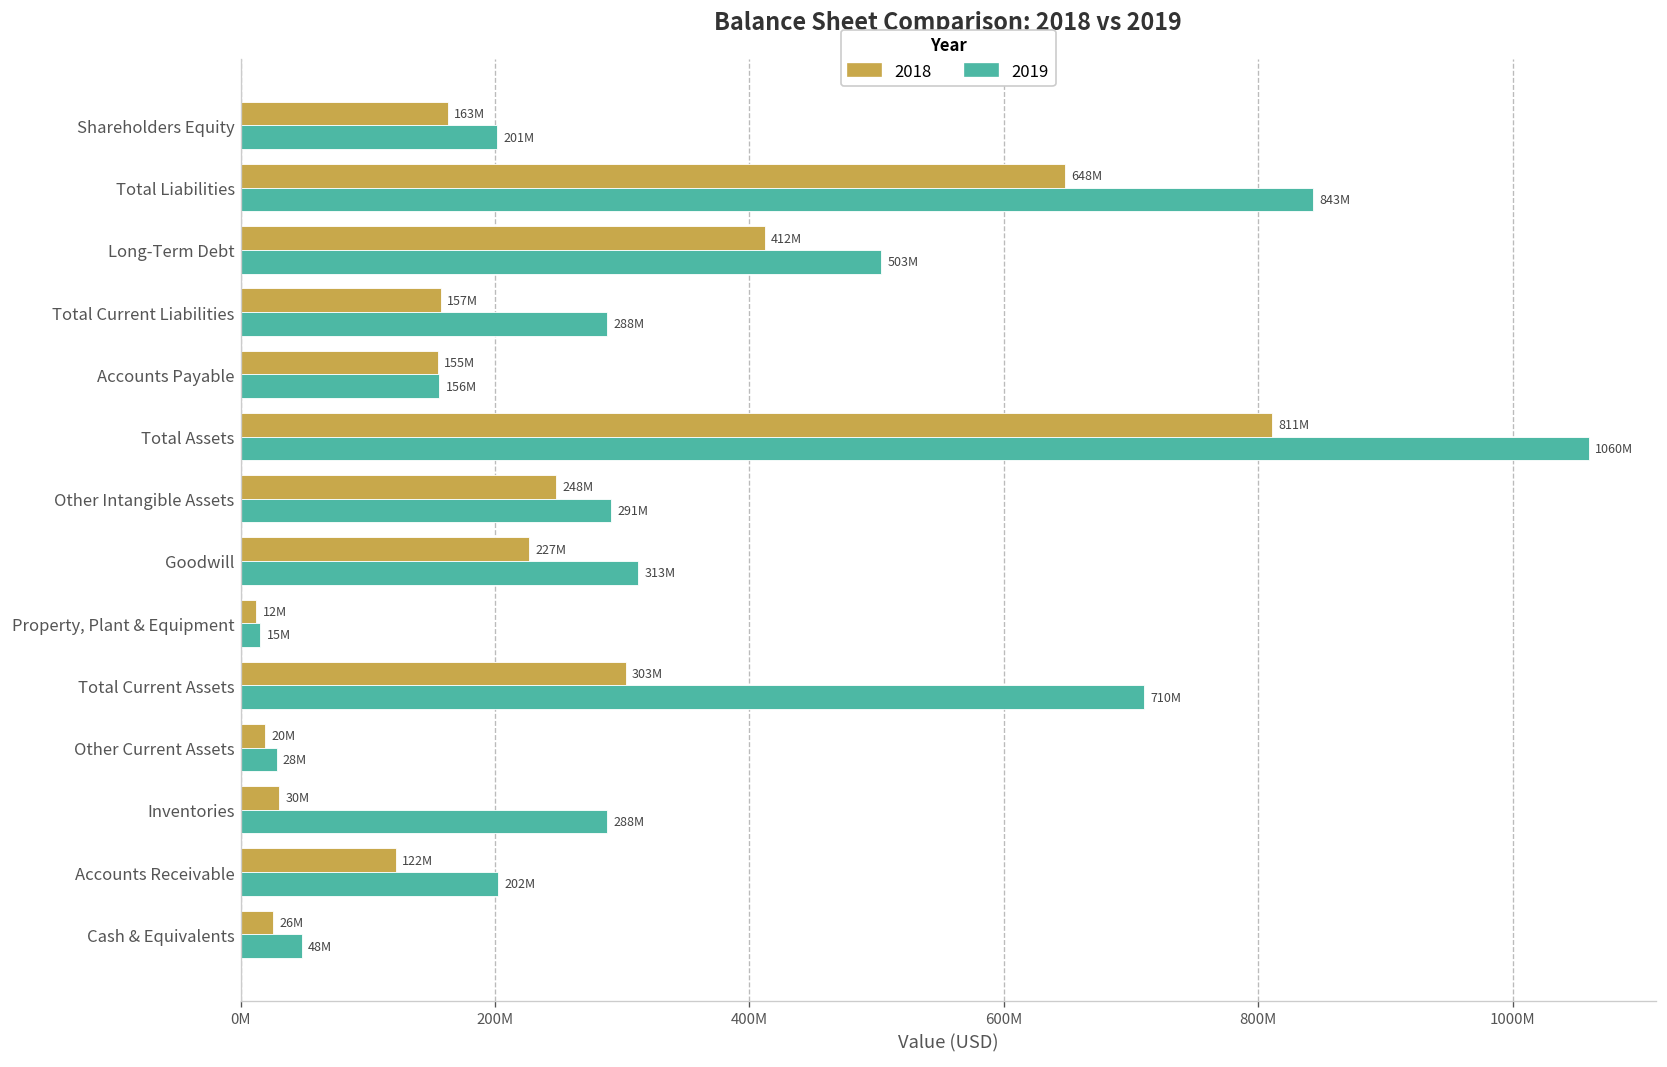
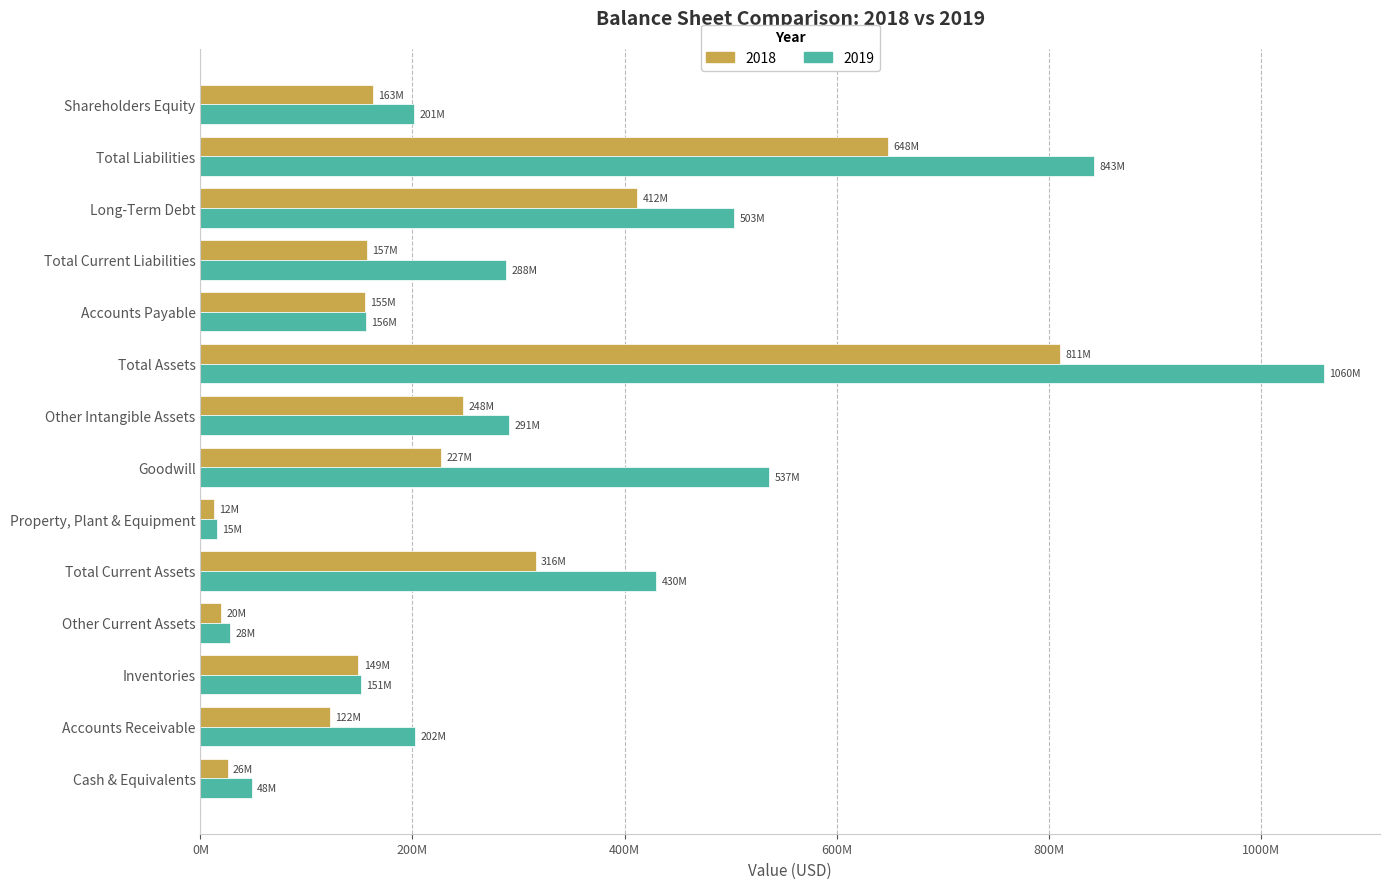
2019, Goodwill: 313M -> 537M
2018, Total Current Assets: 303M -> 316M
2019, Total Current Assets: 710M -> 430M
2018, Inventories: 30M -> 149M
2019, Inventories: 288M -> 151M
